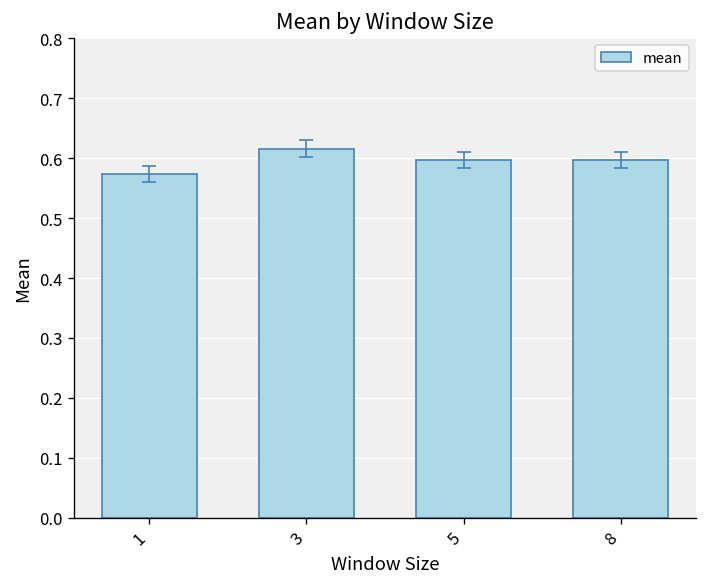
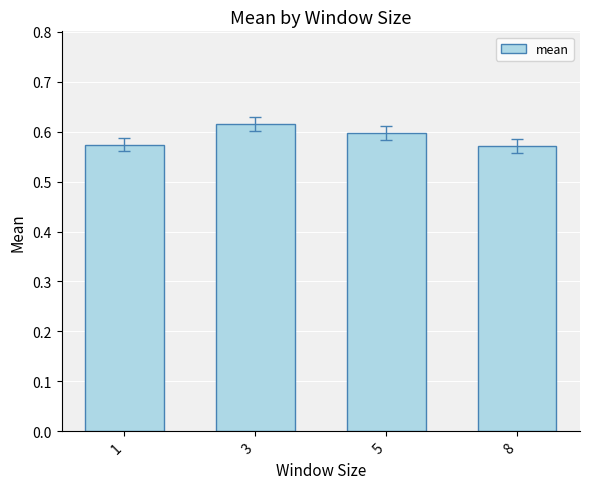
mean, 8: 0.60 -> 0.57
